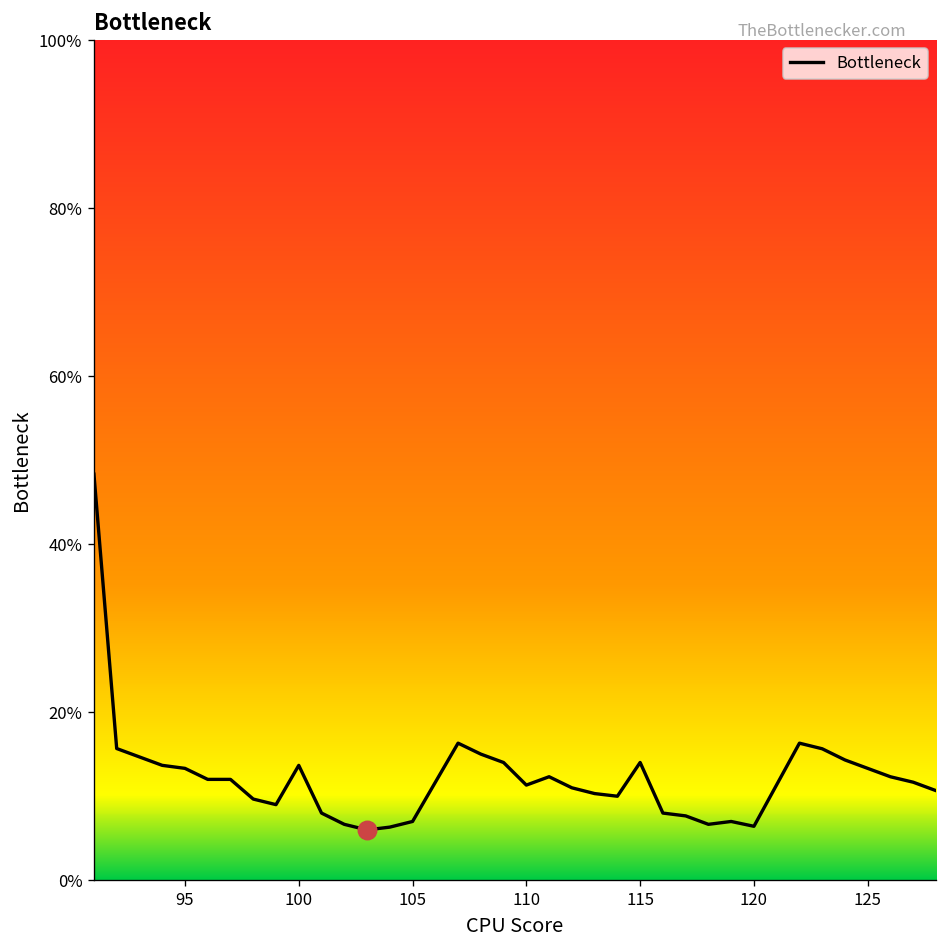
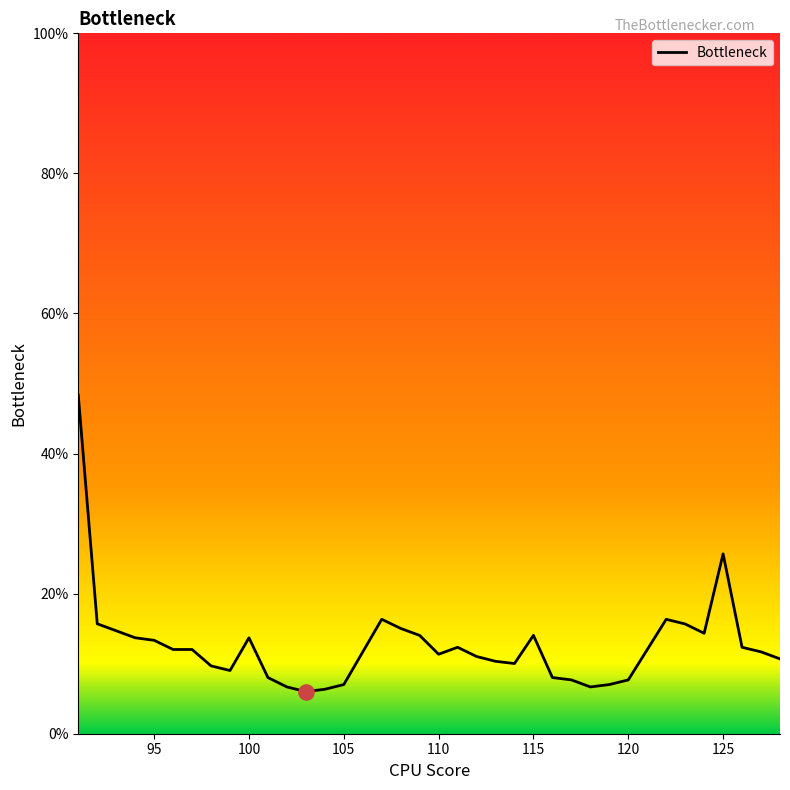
Bottleneck, 120: 6% -> 8%
Bottleneck, 125: 13% -> 26%
